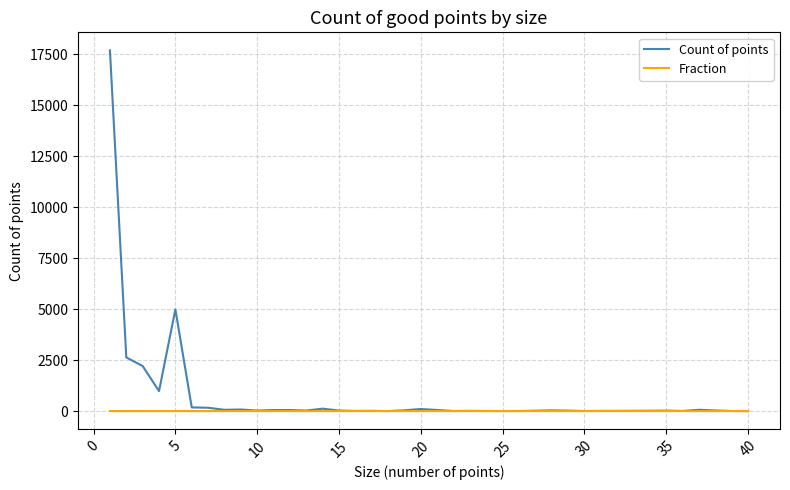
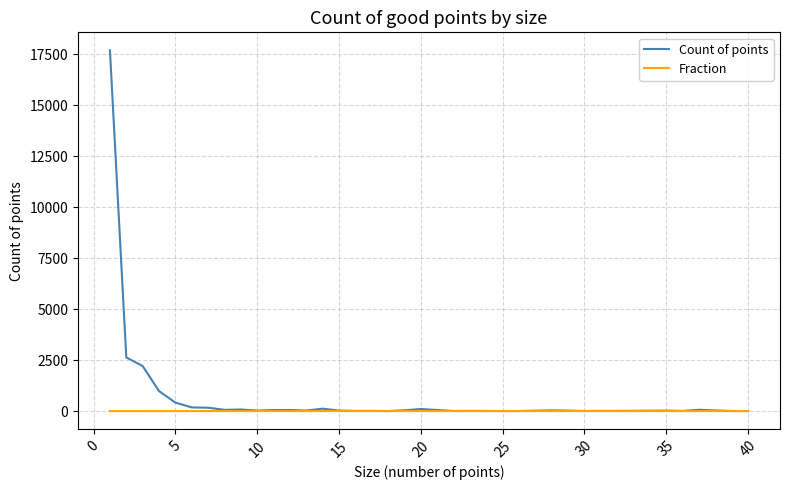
Count of points, 5: 5000 -> 400
